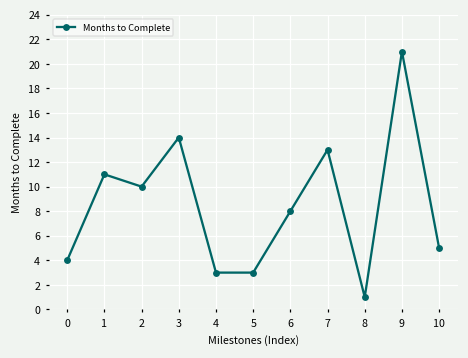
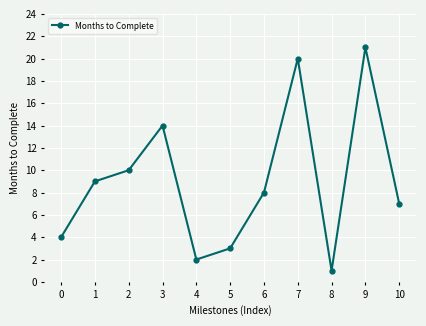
1: 11 -> 9
4: 3 -> 2
7: 13 -> 20
10: 5 -> 7
